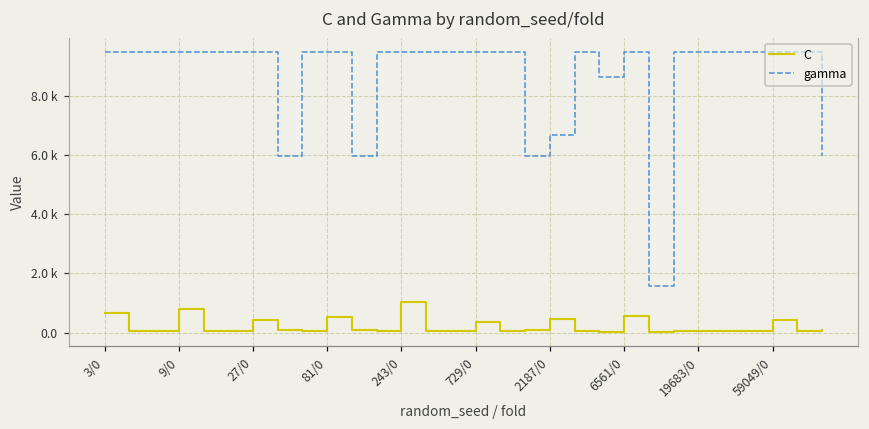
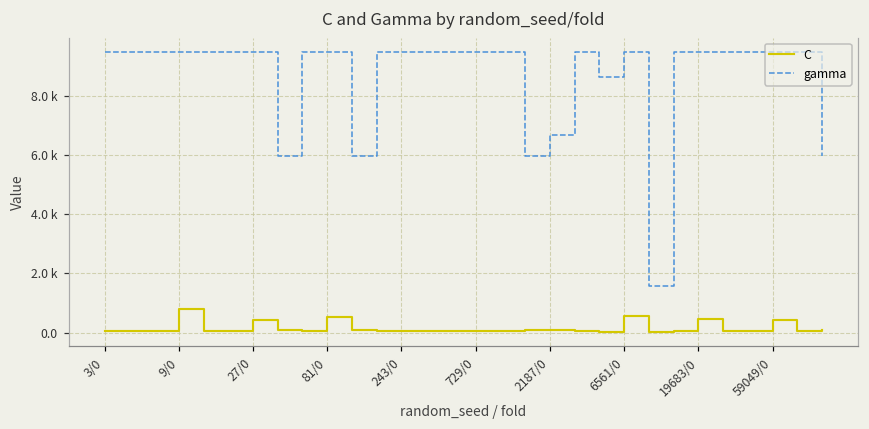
C, 3/0: 700 -> 0
C, 243/0: 1000 -> 0
C, 729/0: 400 -> 0
C, 2187/0: 500 -> 100
C, 19683/0: 0 -> 500
